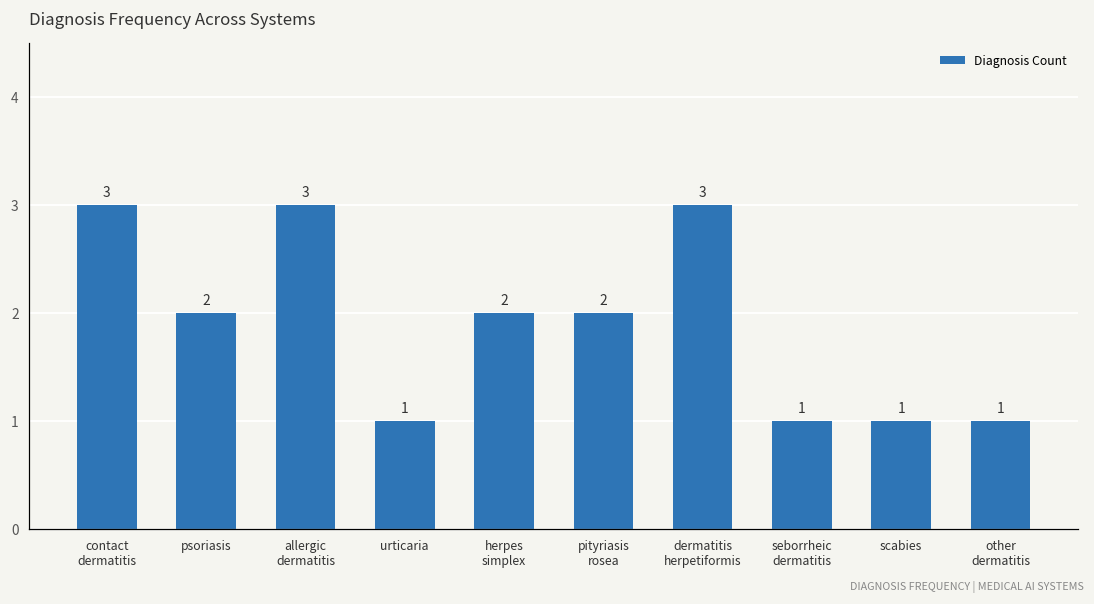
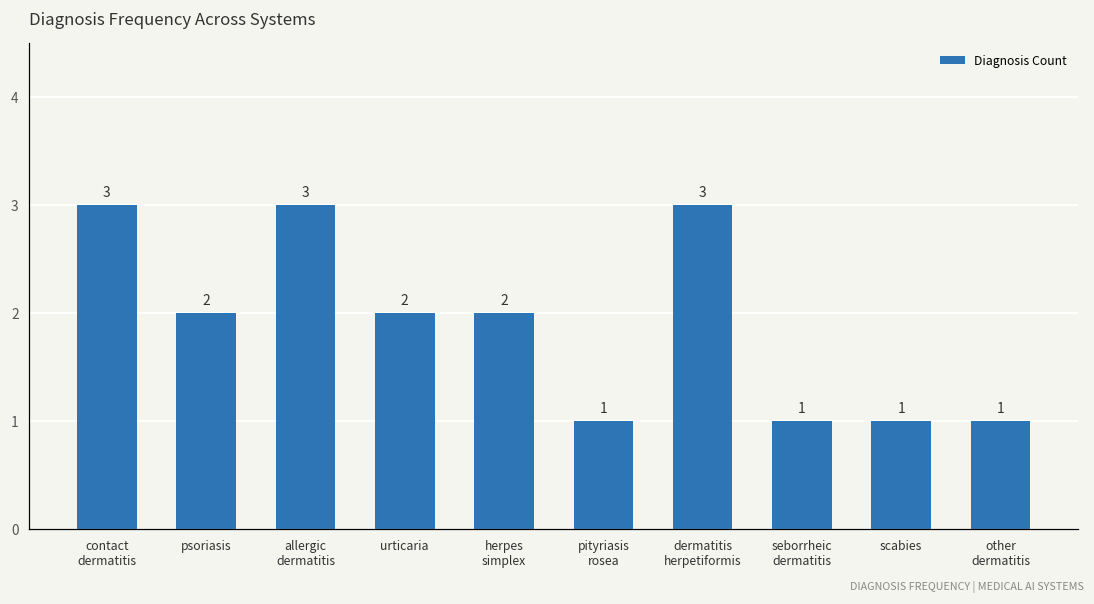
urticaria: 1 -> 2
pityriasis rosea: 2 -> 1
